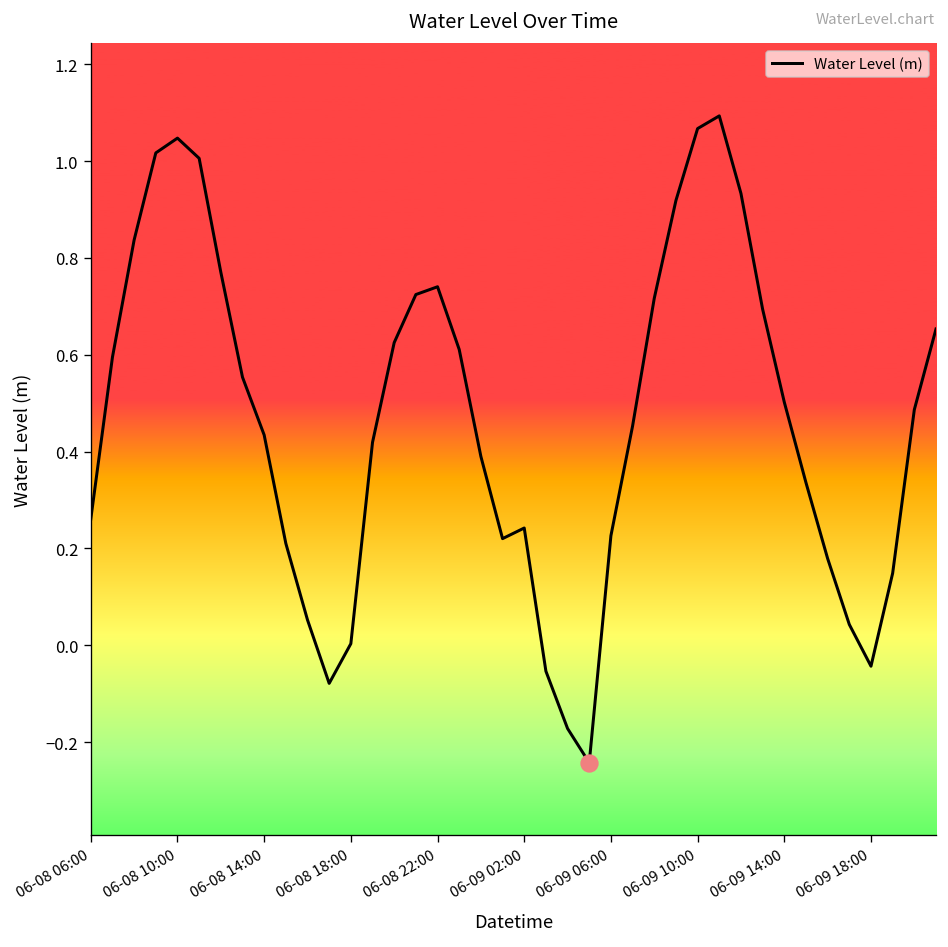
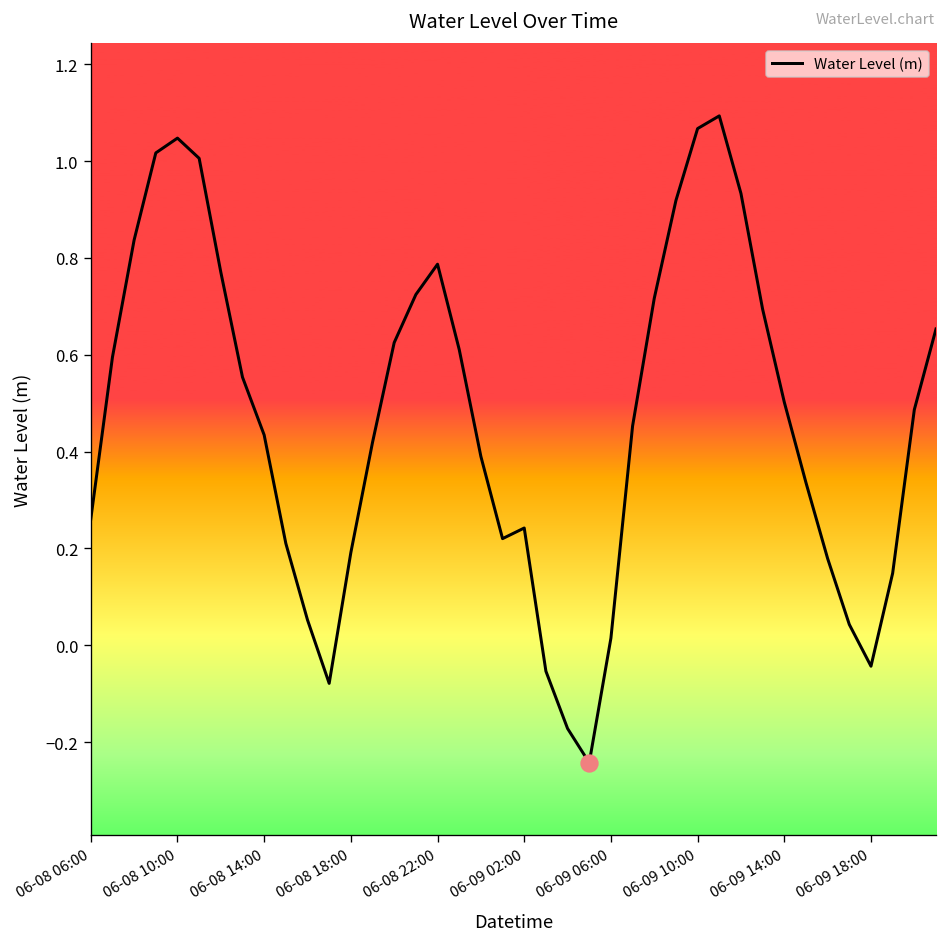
Water Level (m), 06-08 18:00: 0.00 -> 0.19
Water Level (m), 06-08 22:00: 0.74 -> 0.79
Water Level (m), 06-09 06:00: 0.23 -> 0.01
